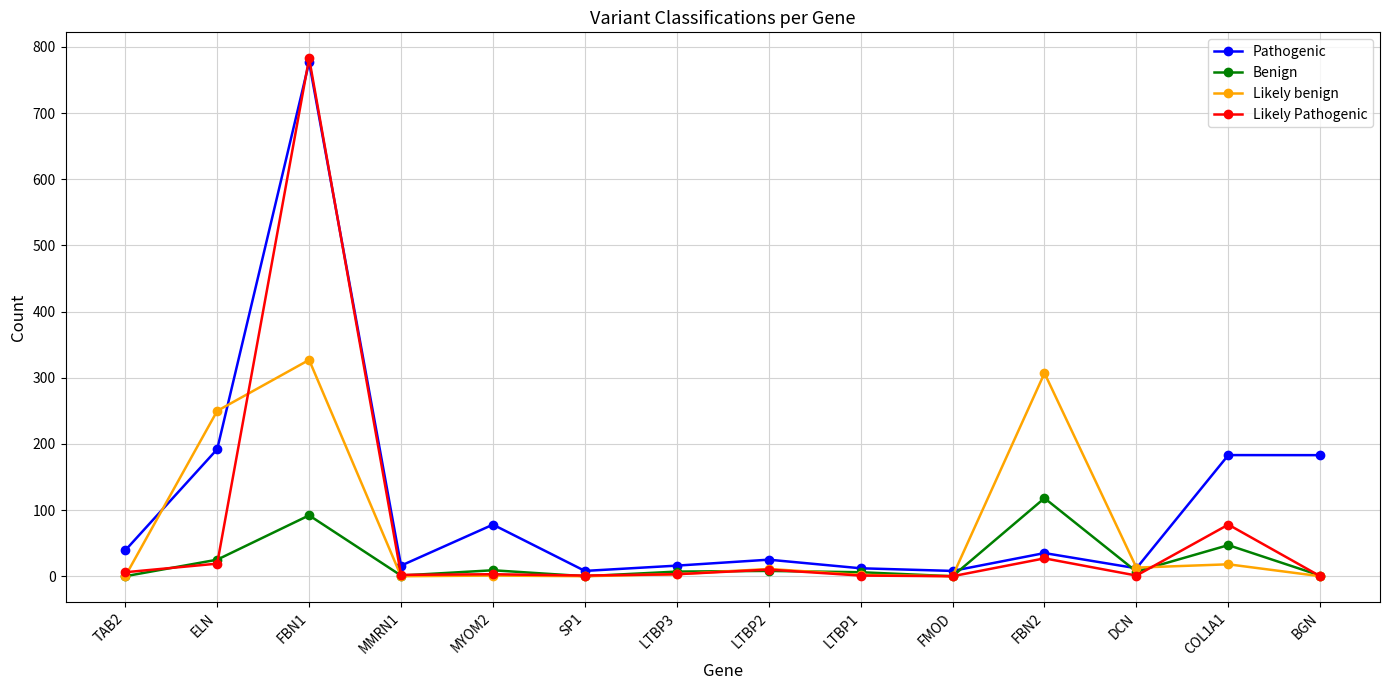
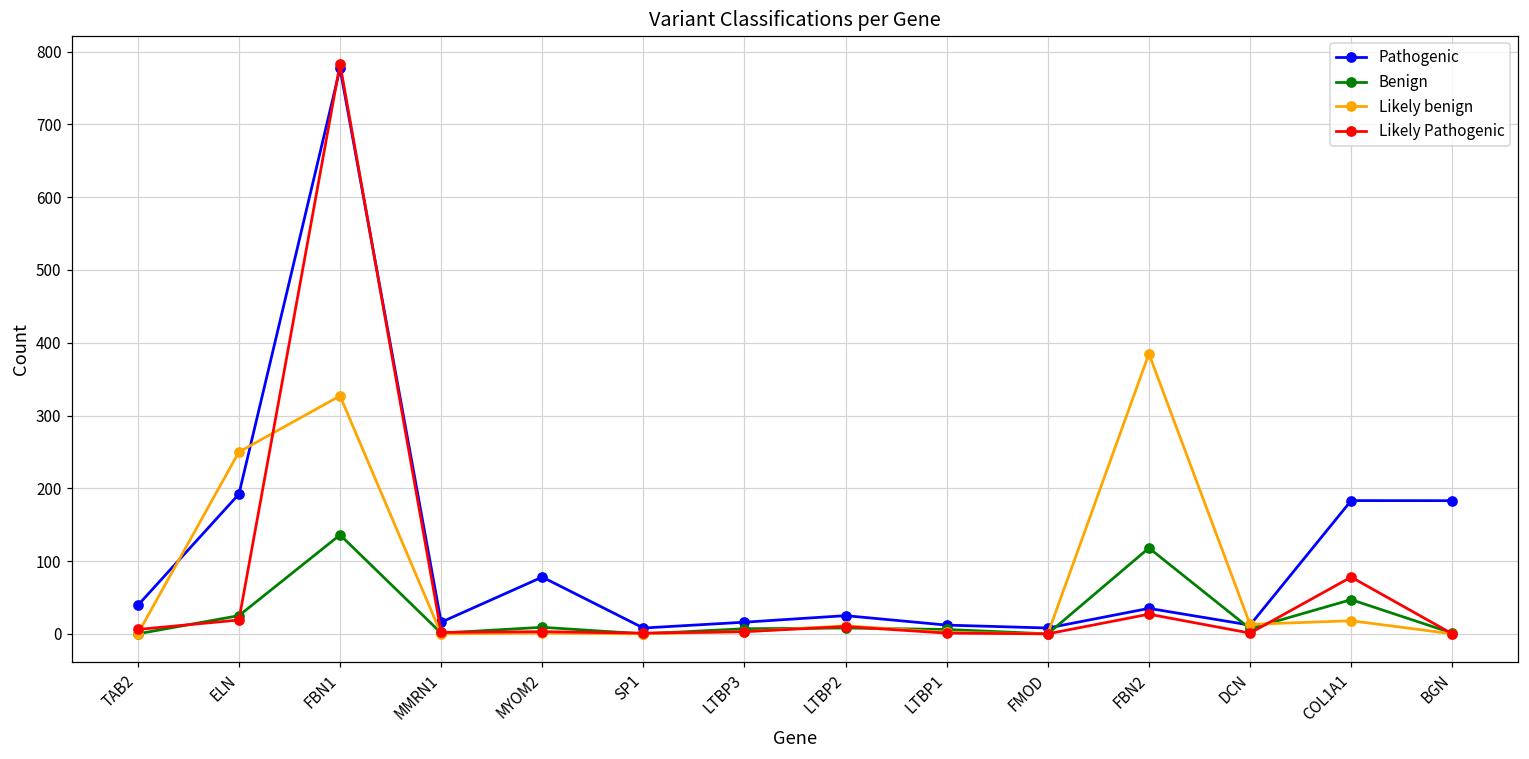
Benign, FBN1: 90 -> 140
Likely benign, FBN2: 310 -> 380
